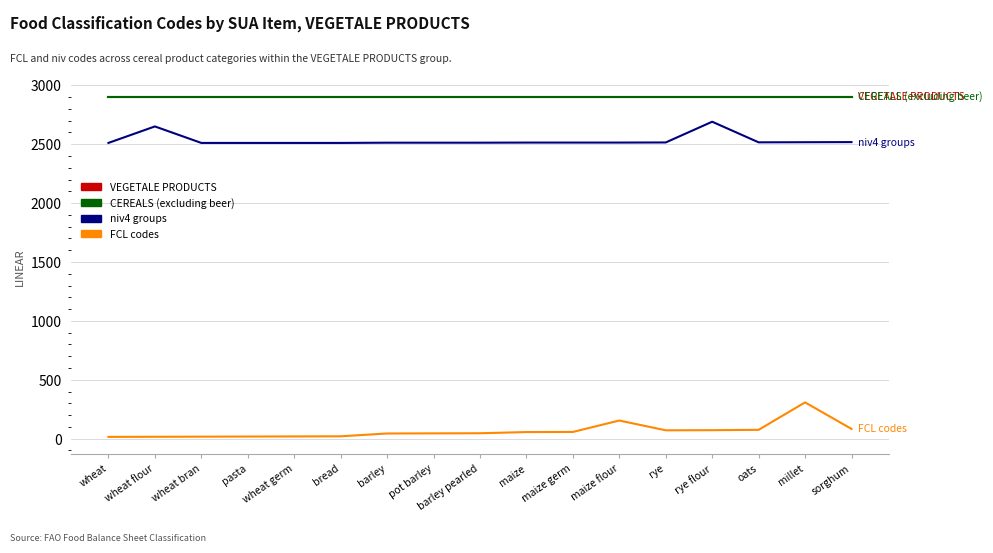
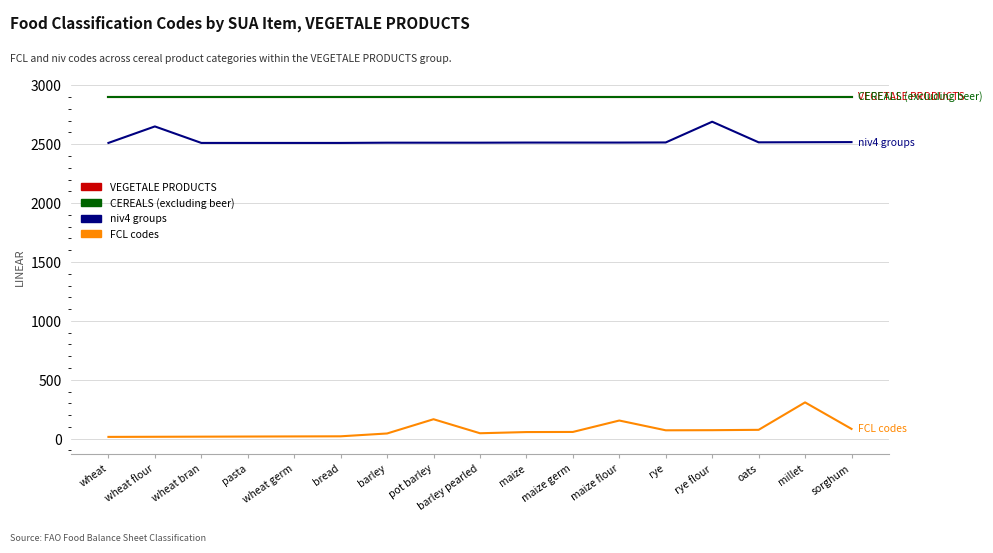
FCL codes, pot barley: 50 -> 170
